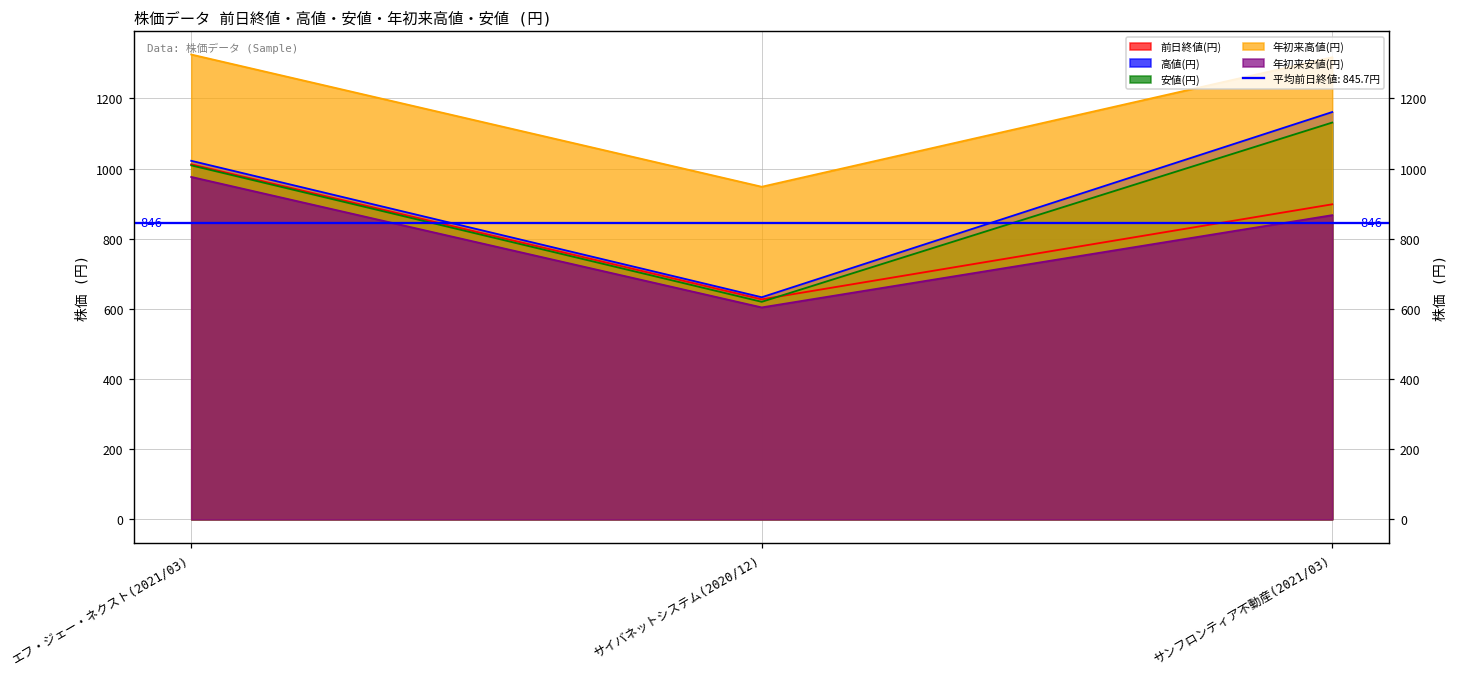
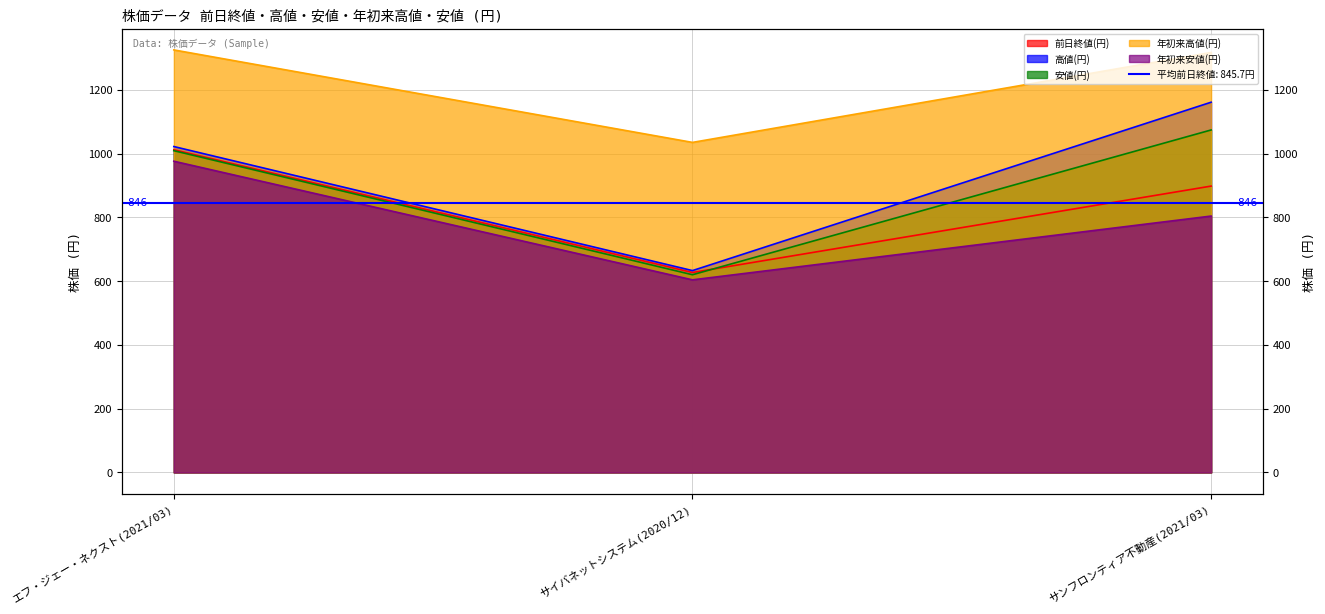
年初来高値(円), サイバネットシステム(2020/12): 950 -> 1040
安値(円), サンフロンティア不動産(2021/03): 1130 -> 1070
年初来安値(円), サンフロンティア不動産(2021/03): 870 -> 800
